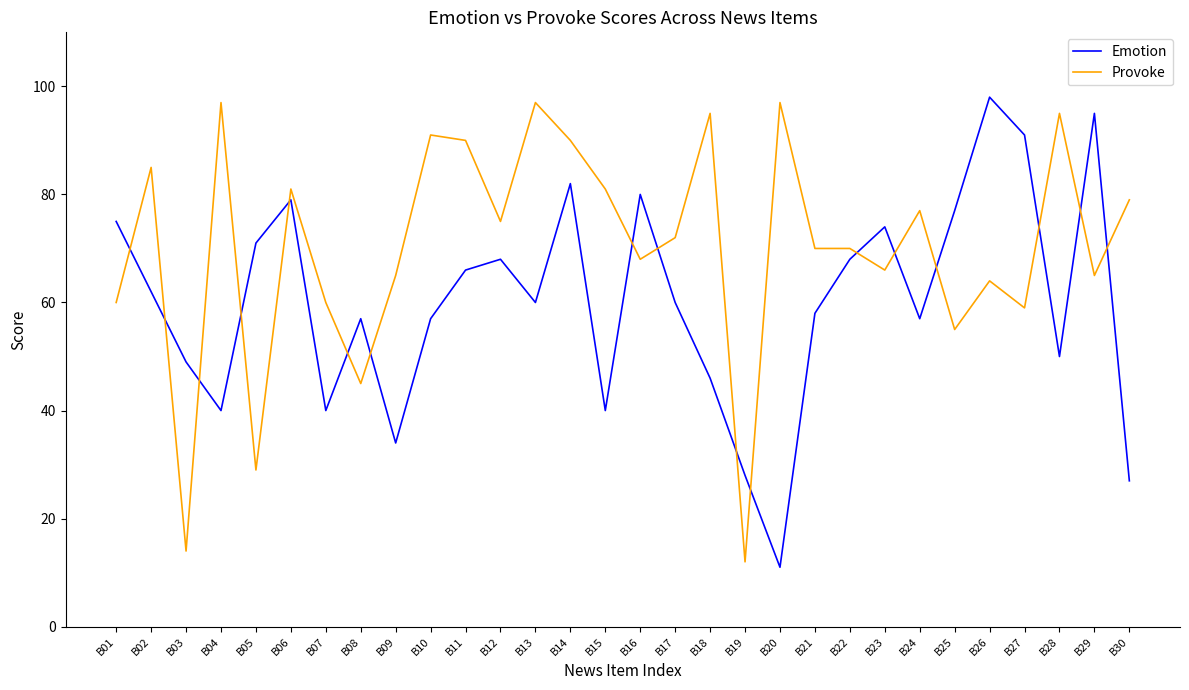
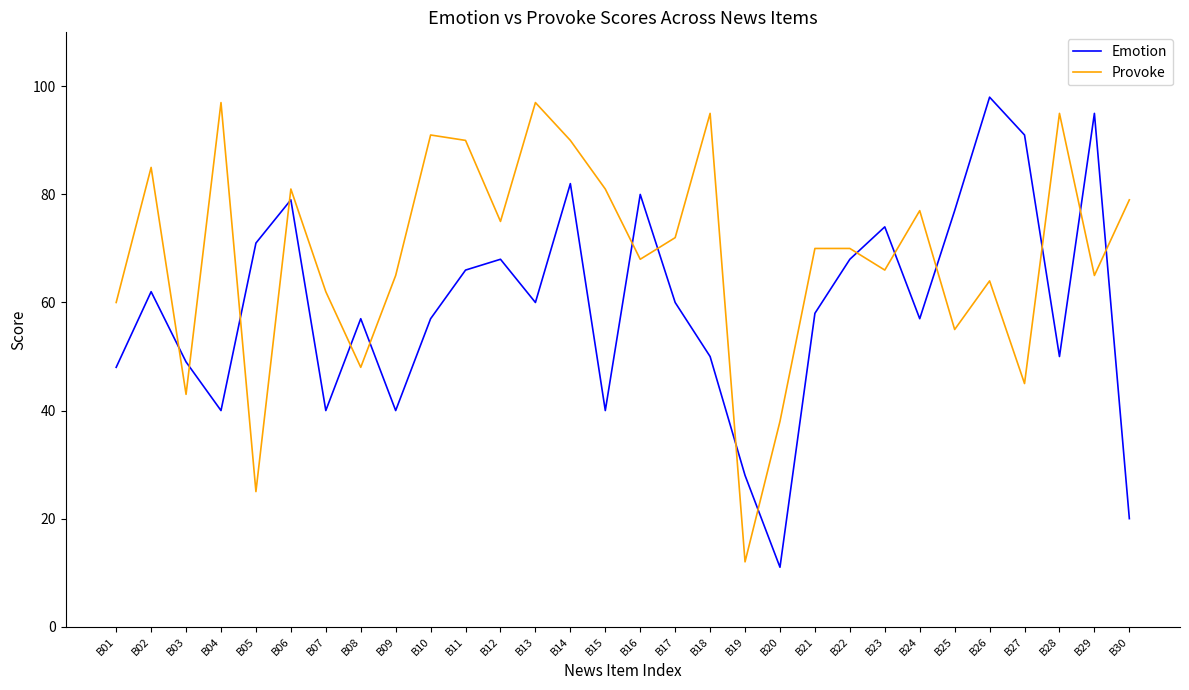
Emotion, B01: 75 -> 48
Provoke, B03: 14 -> 43
Provoke, B05: 29 -> 25
Provoke, B07: 60 -> 62
Provoke, B08: 45 -> 48
Emotion, B09: 34 -> 40
Emotion, B18: 46 -> 50
Provoke, B20: 97 -> 38
Provoke, B27: 59 -> 45
Emotion, B30: 27 -> 20
